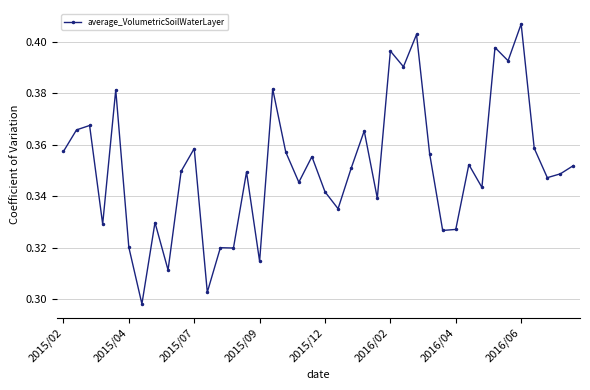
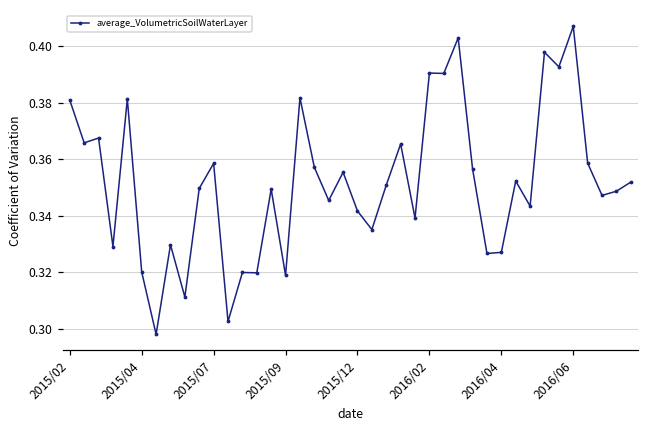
2015/02: 0.357 -> 0.381
2015/09: 0.315 -> 0.319
2016/02: 0.396 -> 0.390
